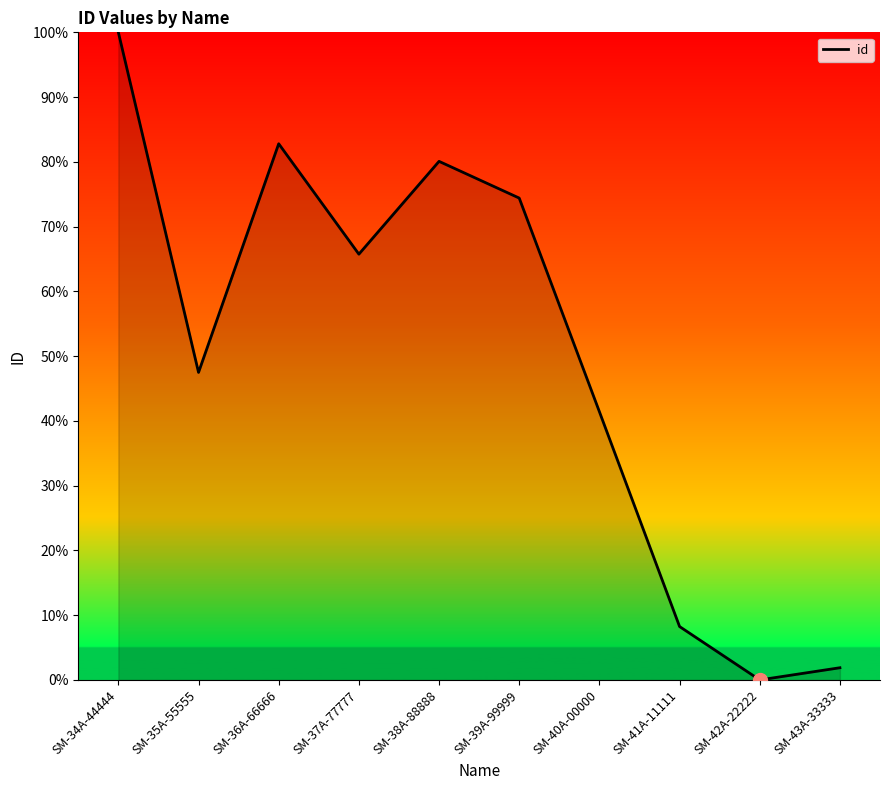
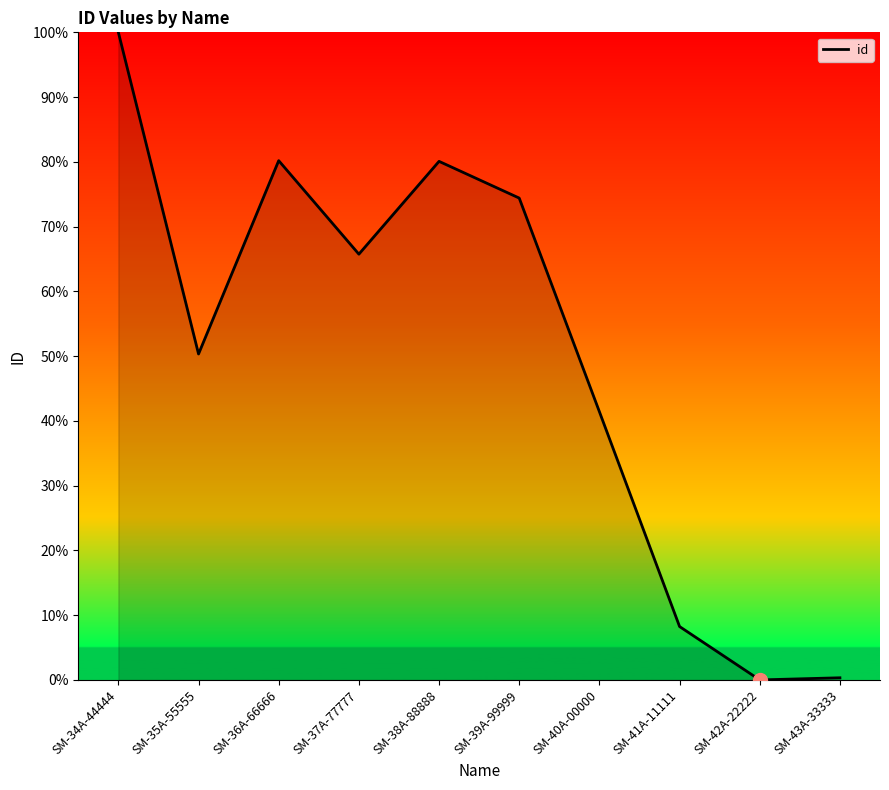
id, SM-35A-55555: 47% -> 50%
id, SM-36A-66666: 83% -> 80%
id, SM-43A-33333: 2% -> 0%
